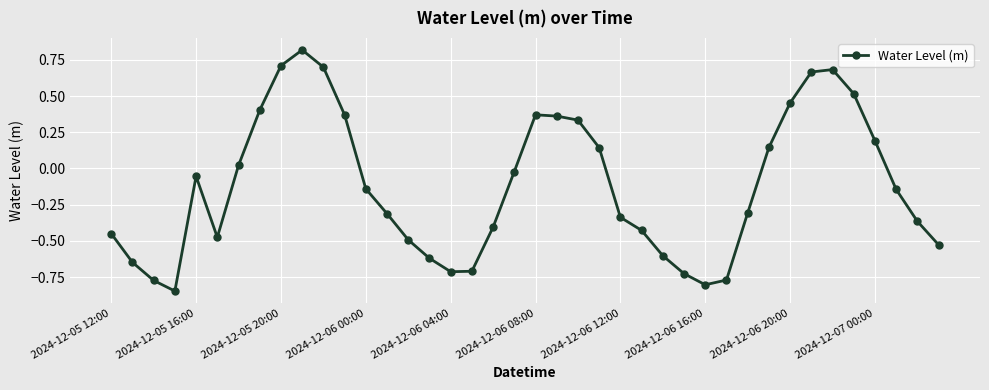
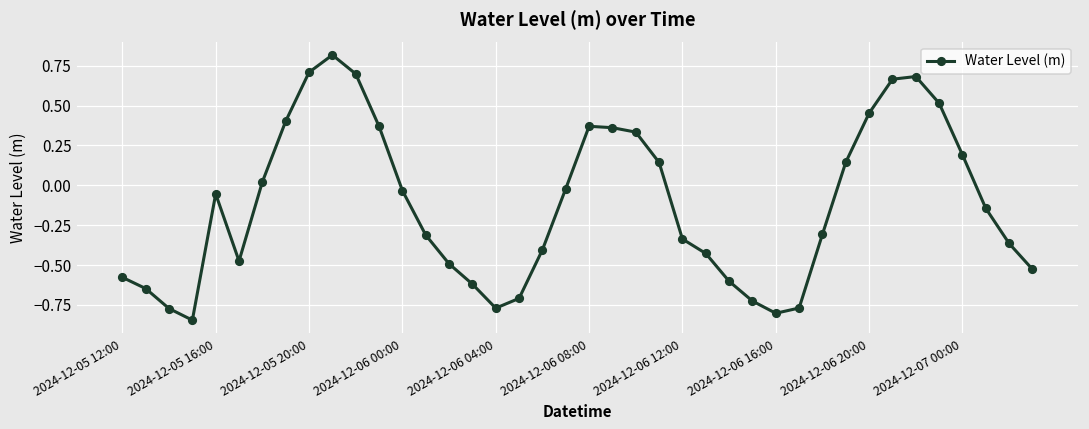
2024-12-05 12:00: -0.45 -> -0.58
2024-12-06 00:00: -0.14 -> -0.03
2024-12-06 04:00: -0.71 -> -0.77
